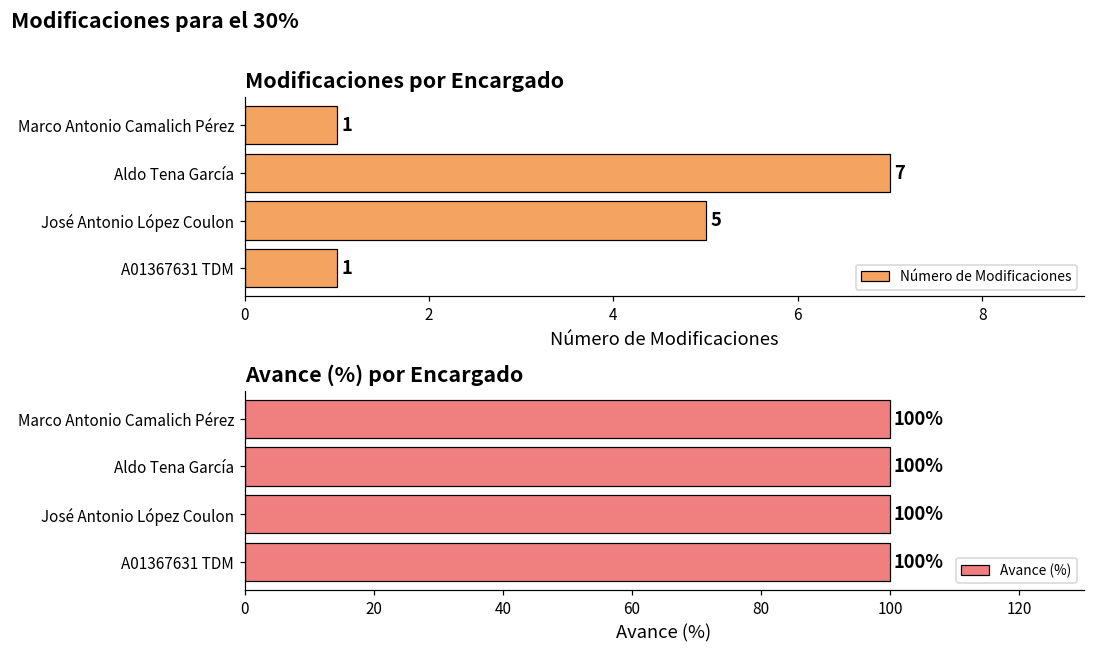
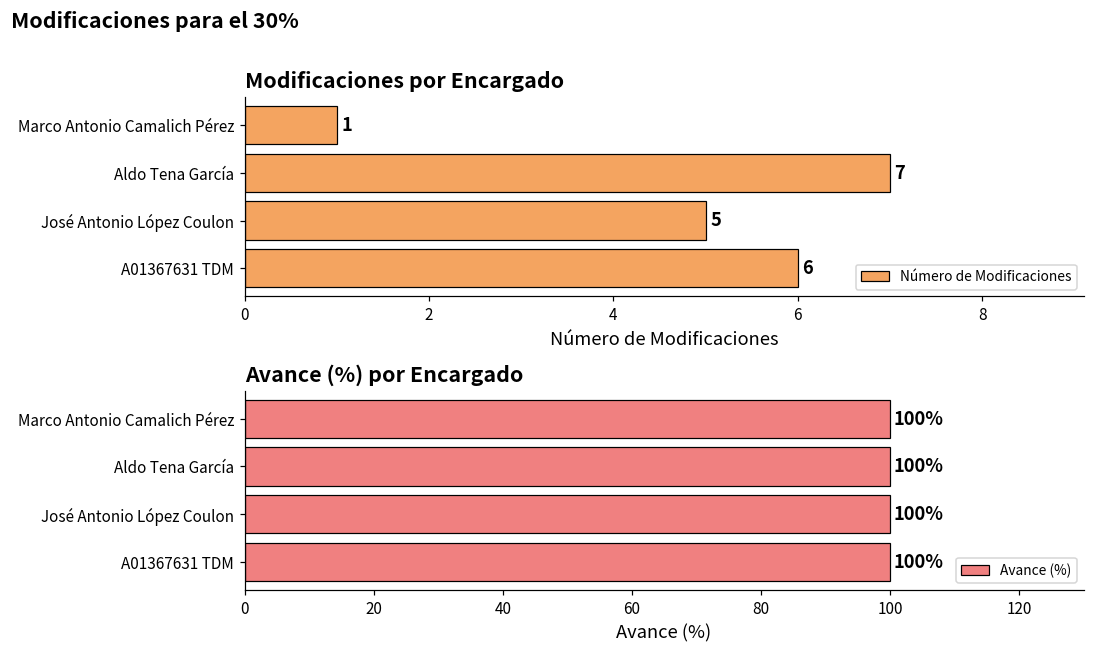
Modificaciones por Encargado, A01367631 TDM: 1 -> 6
